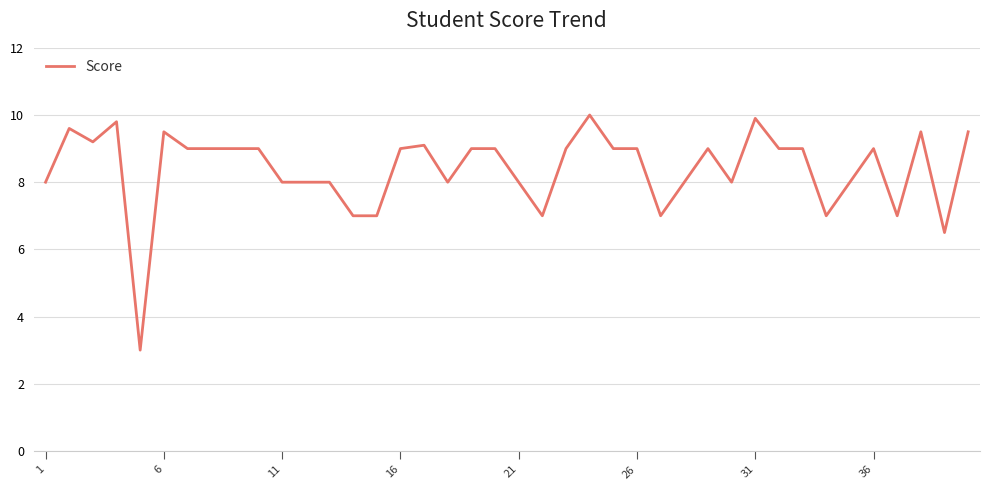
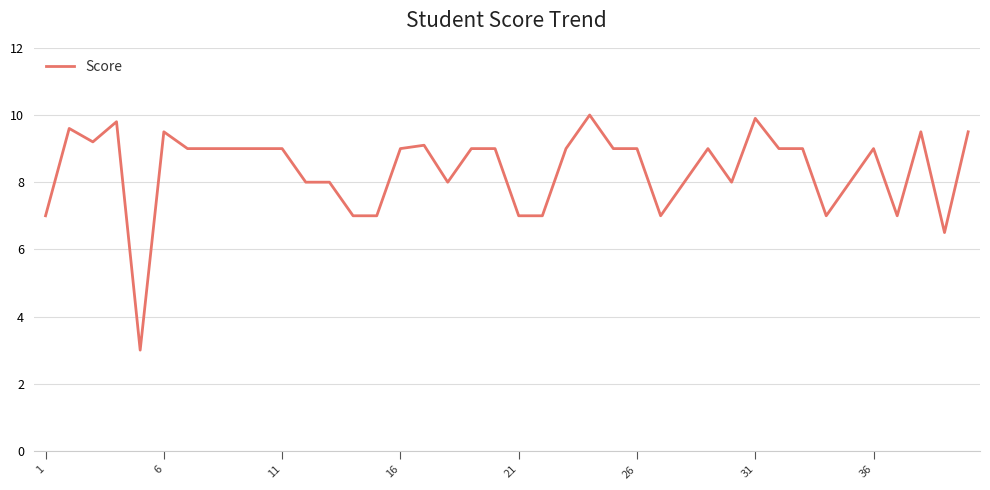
1: 8 -> 7
11: 8 -> 9
21: 8 -> 7
